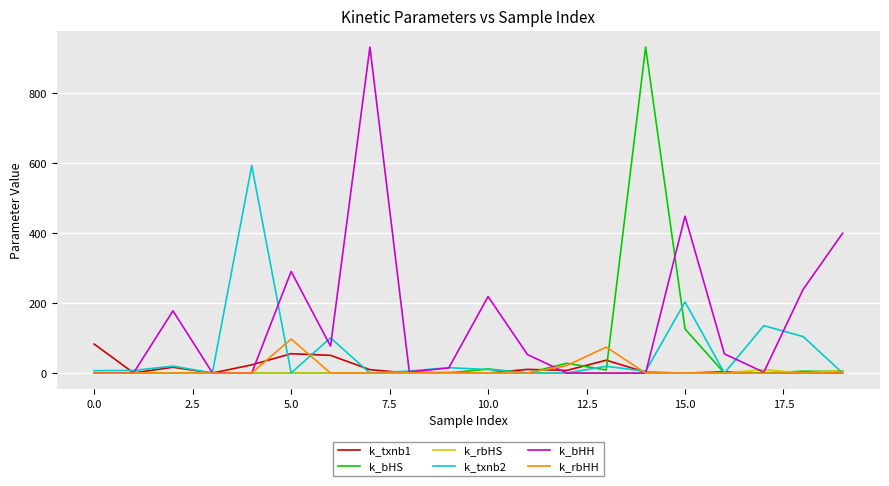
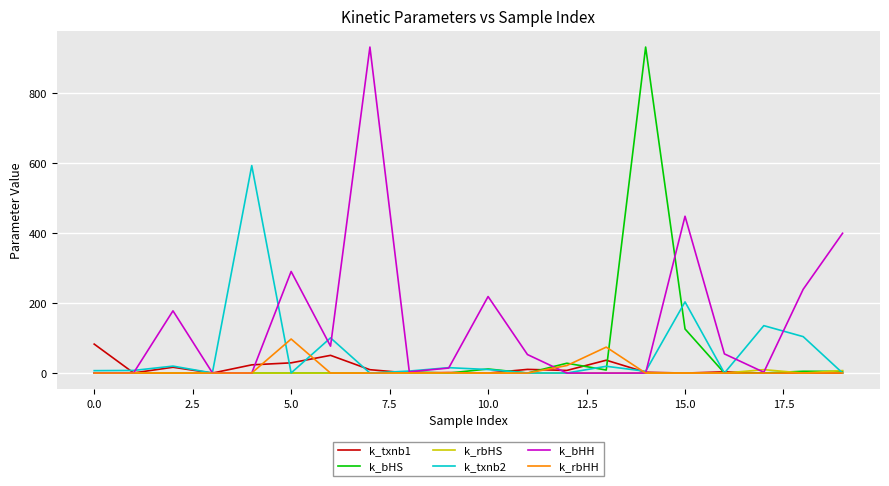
k_txnb1, 5.0: 60 -> 30
